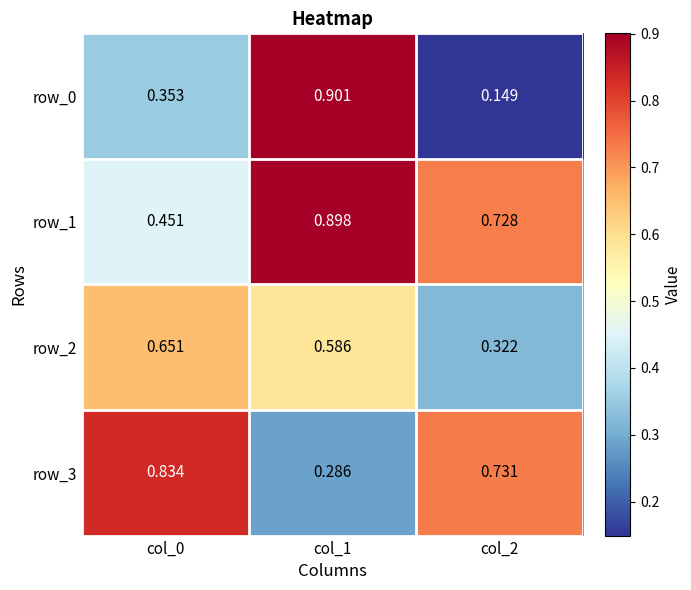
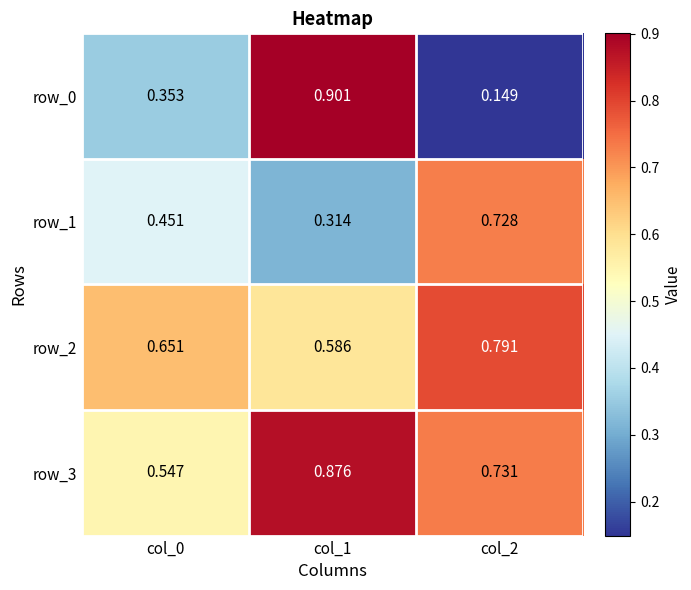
row_1, col_1: 0.898 -> 0.314
row_2, col_2: 0.322 -> 0.791
row_3, col_0: 0.834 -> 0.547
row_3, col_1: 0.286 -> 0.876
